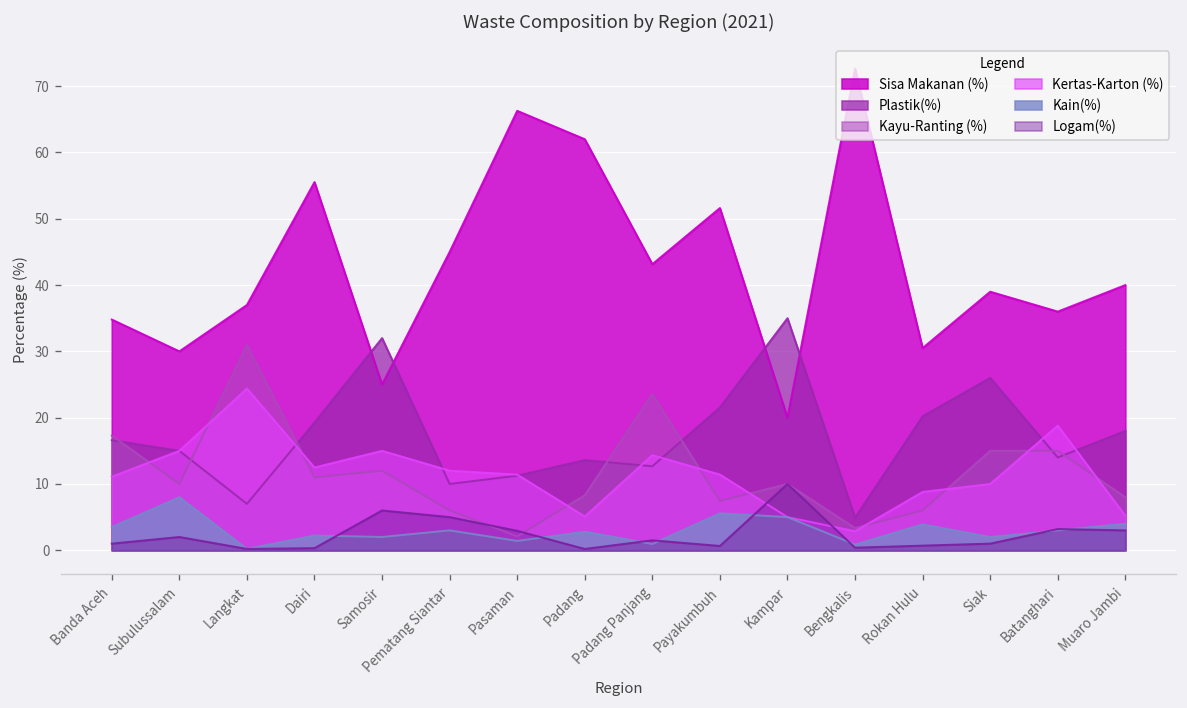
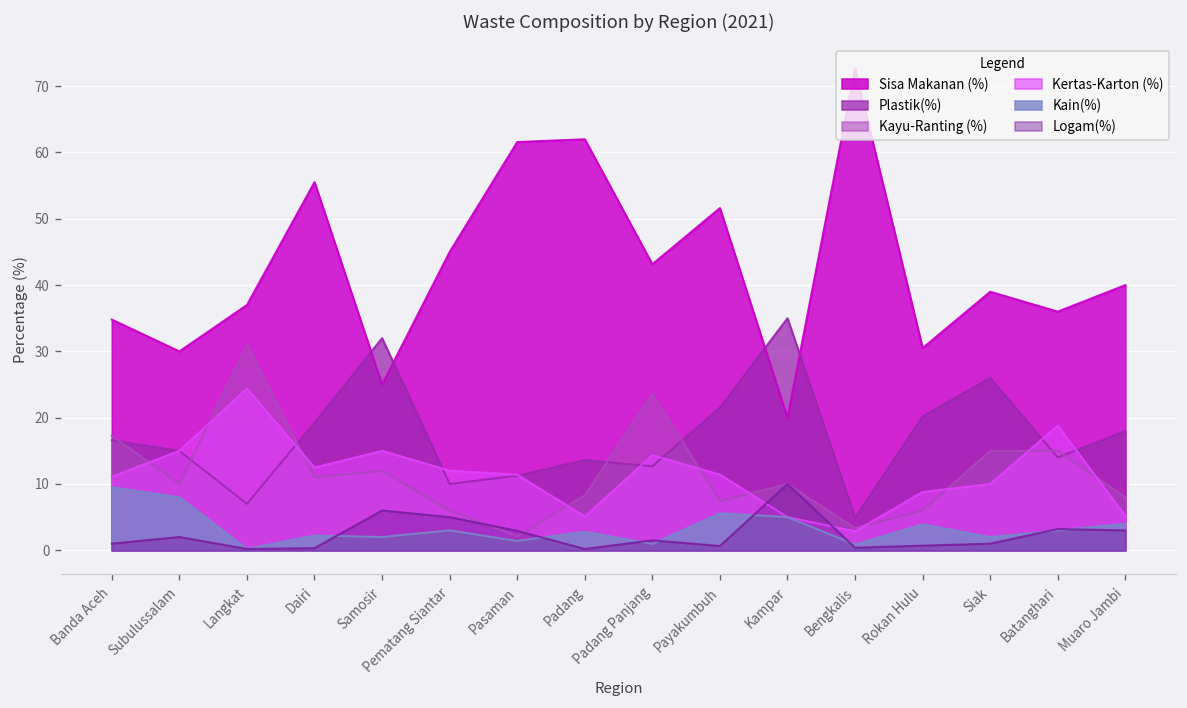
Kain(%), Banda Aceh: 4 -> 10
Sisa Makanan (%), Pasaman: 66 -> 62
